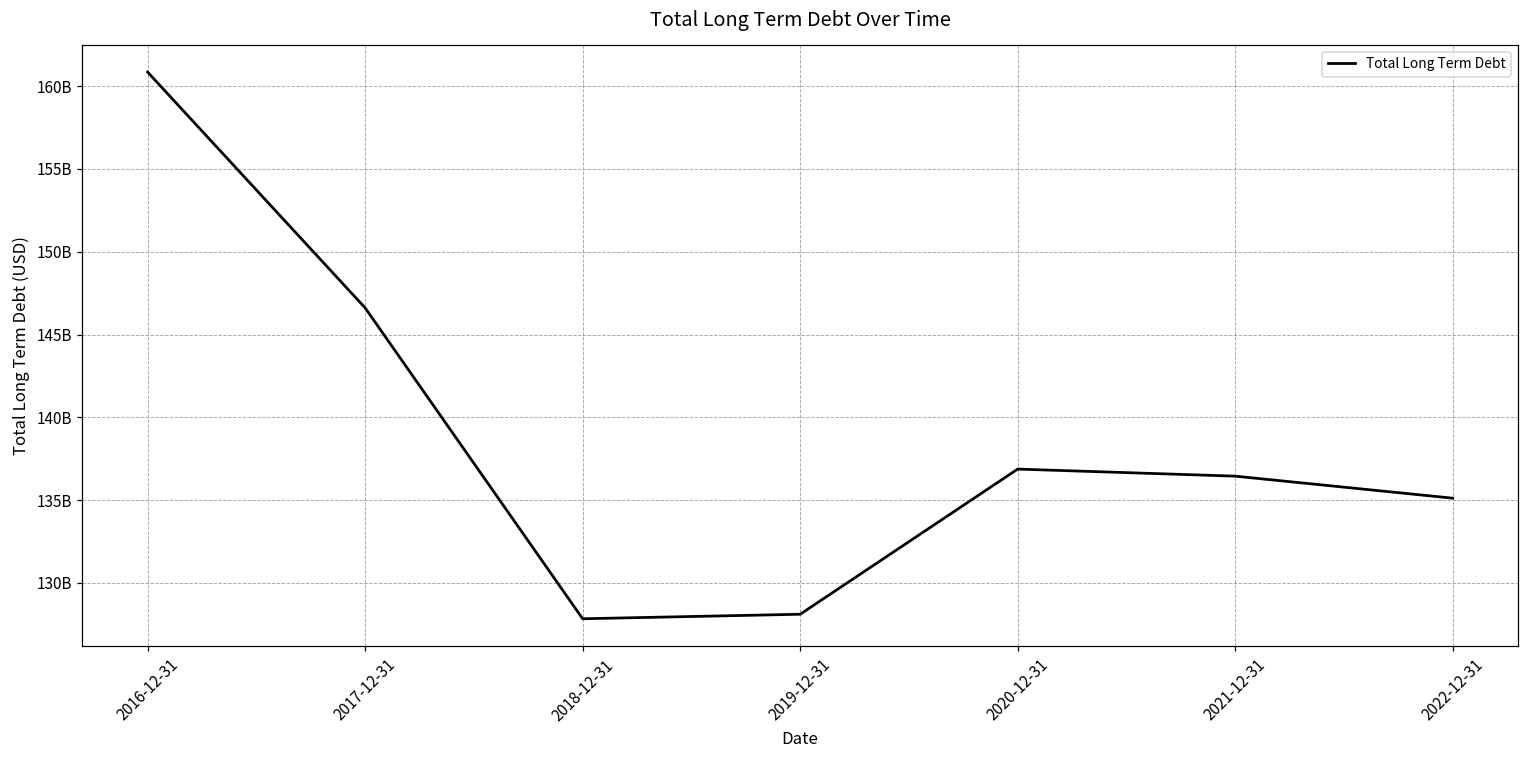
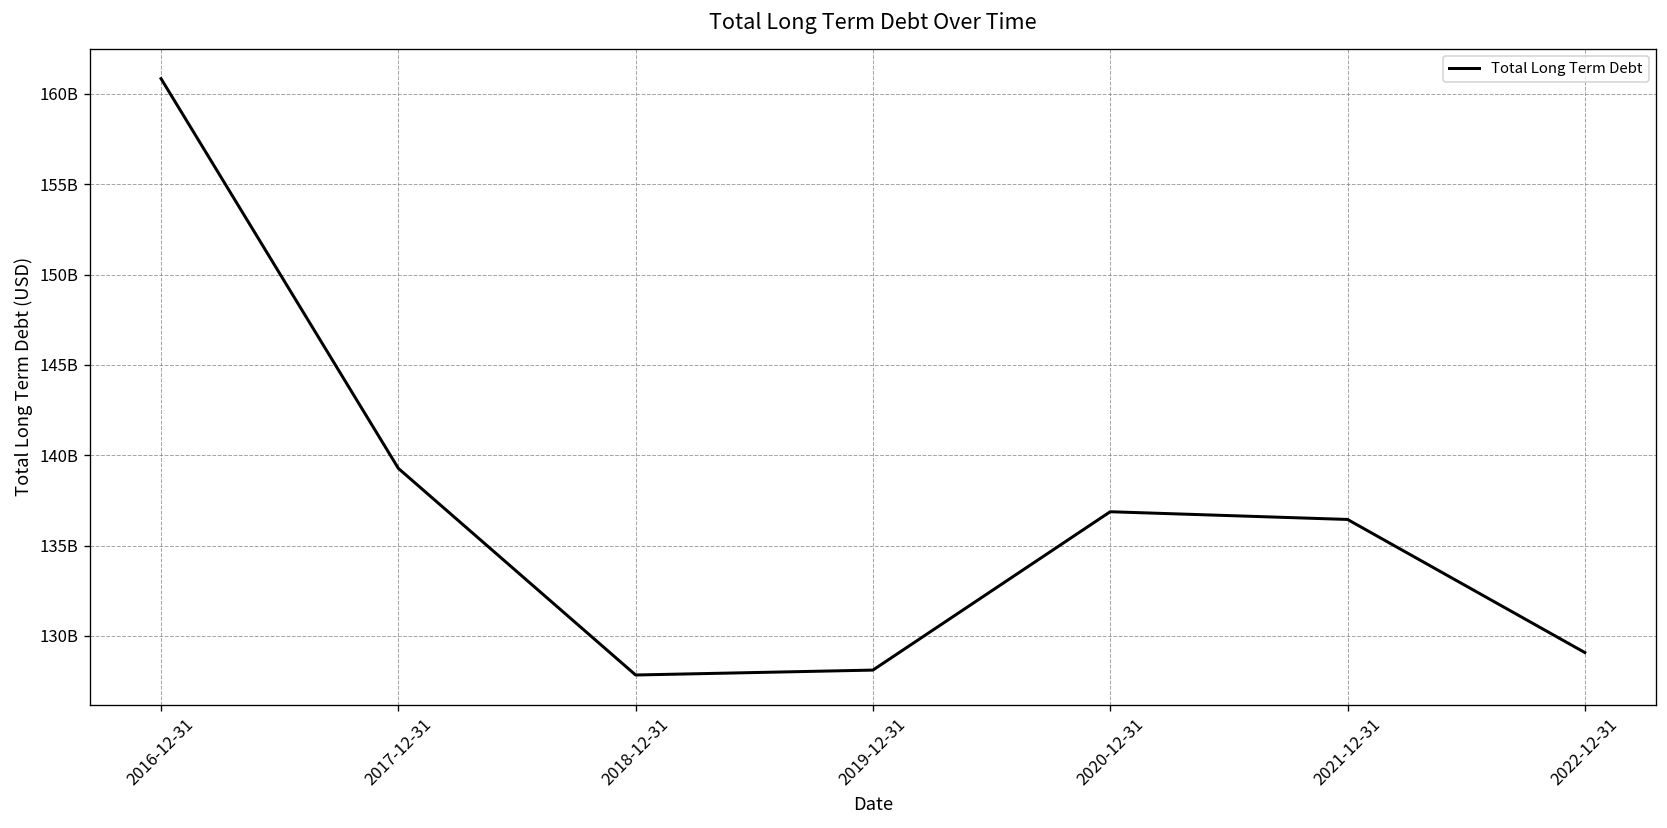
2017-12-31: 146600000000 -> 139300000000
2022-12-31: 135100000000 -> 129100000000
